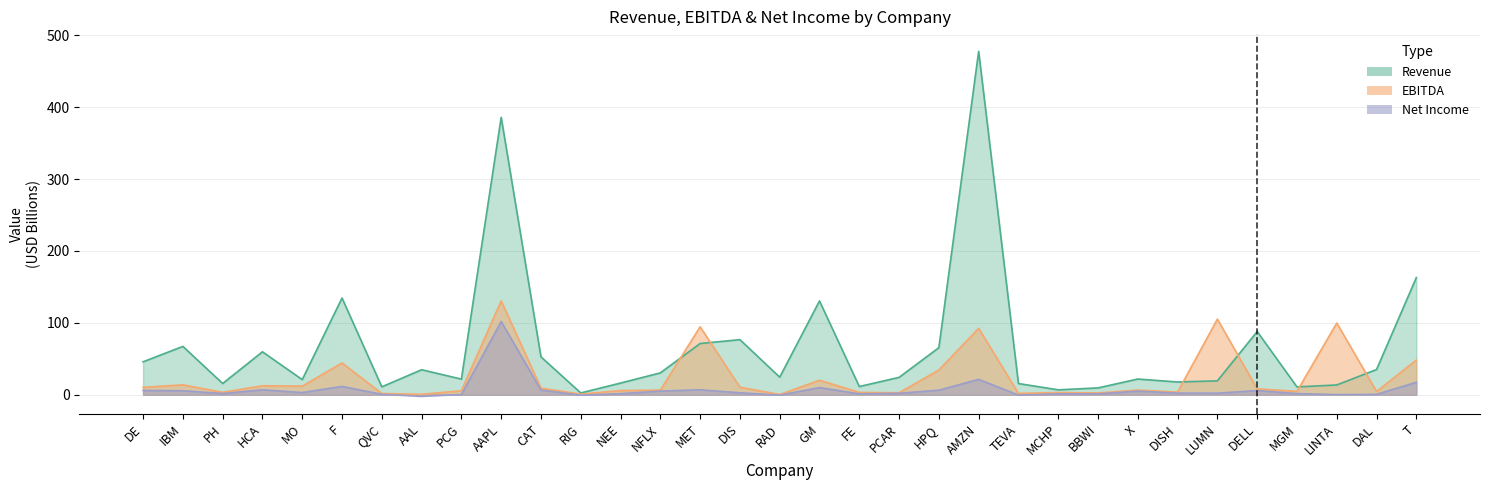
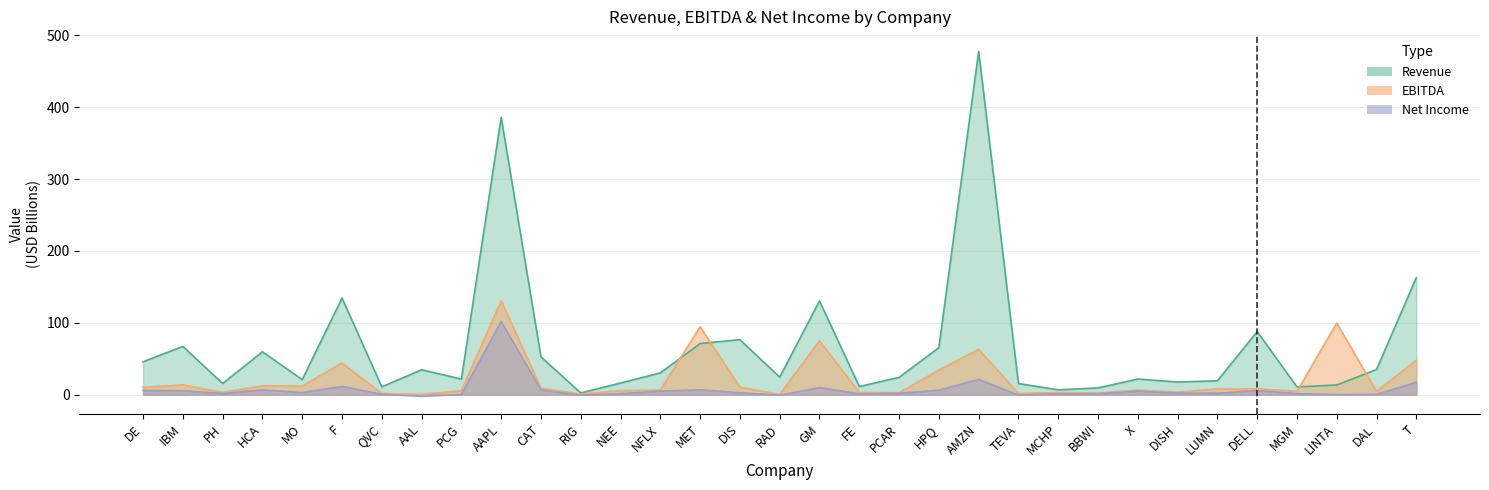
EBITDA, GM: 20 -> 70
EBITDA, AMZN: 90 -> 60
EBITDA, LUMN: 110 -> 10
